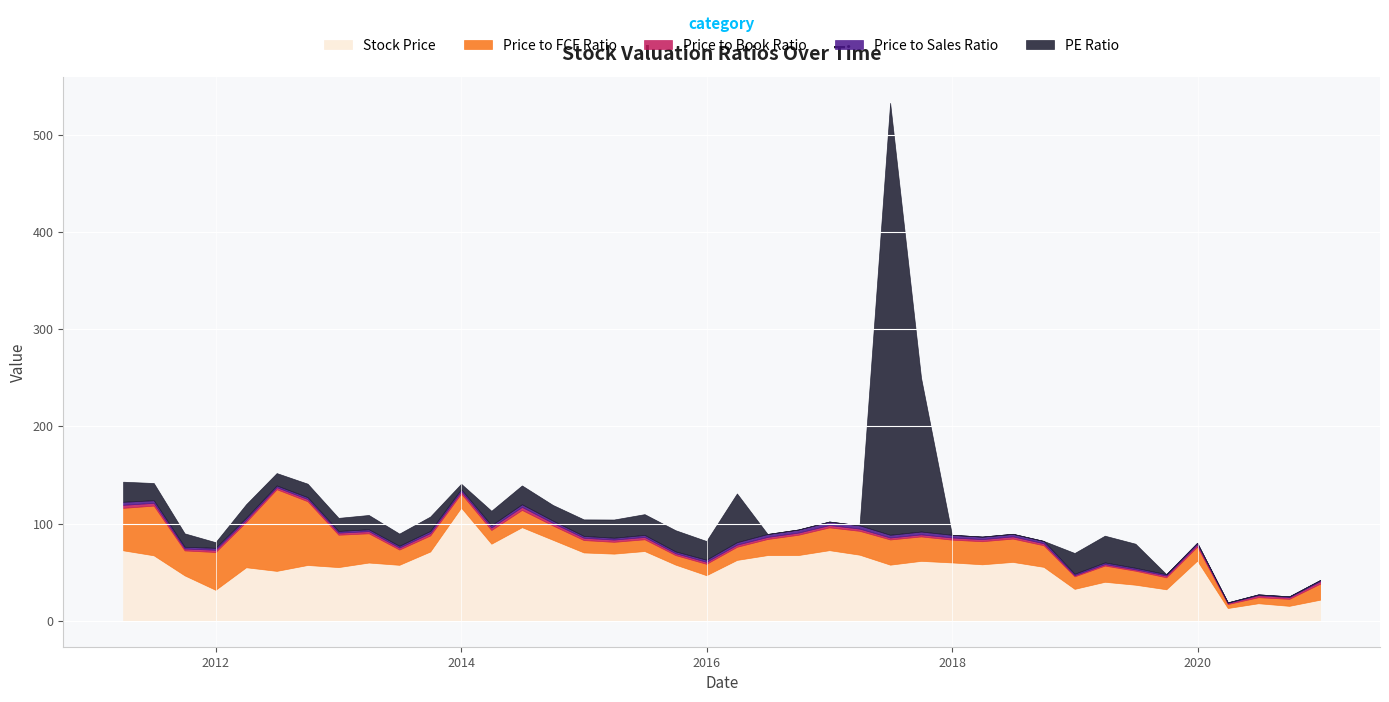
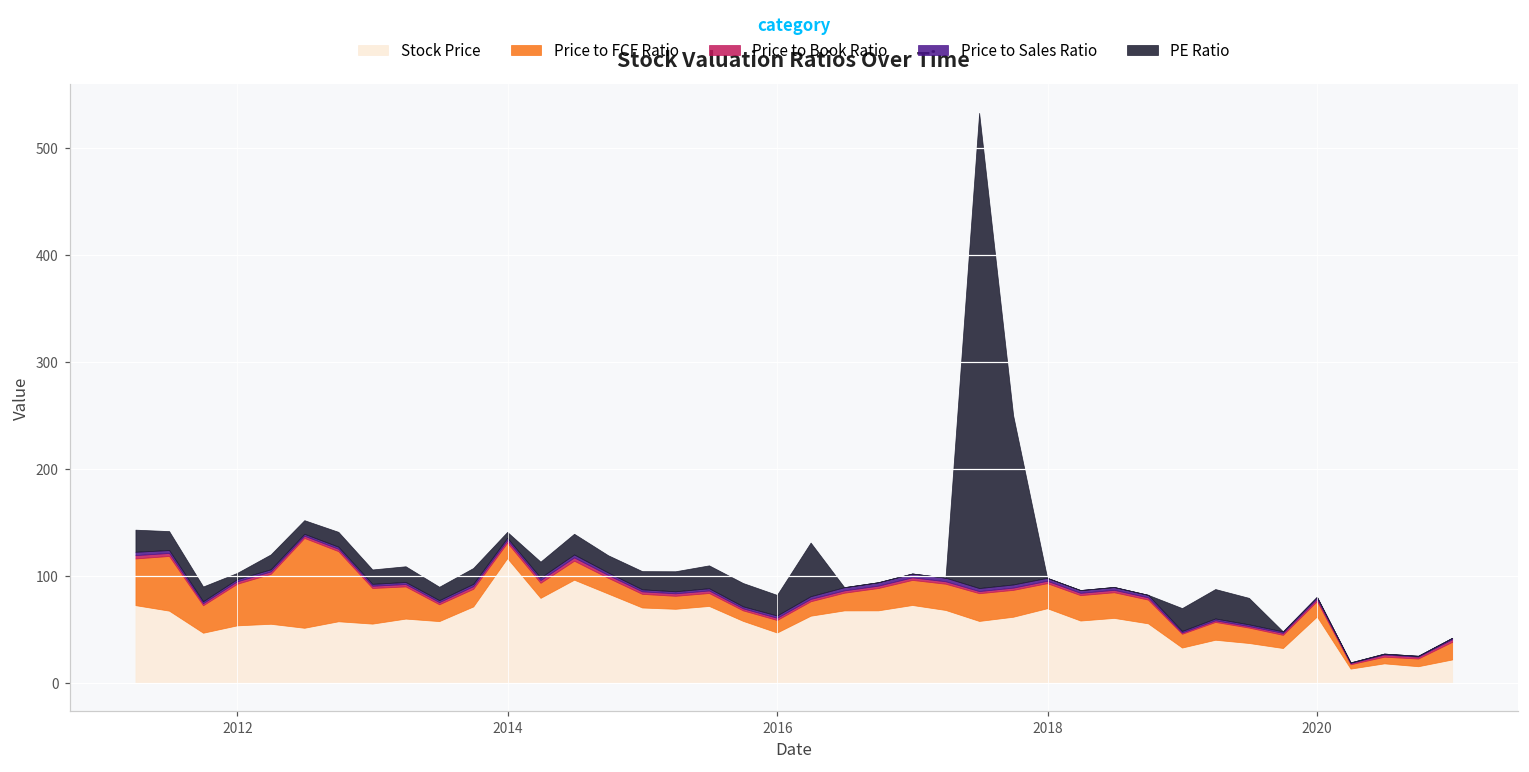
Stock Price, 2012: 30 -> 50
Stock Price, 2018: 60 -> 70
